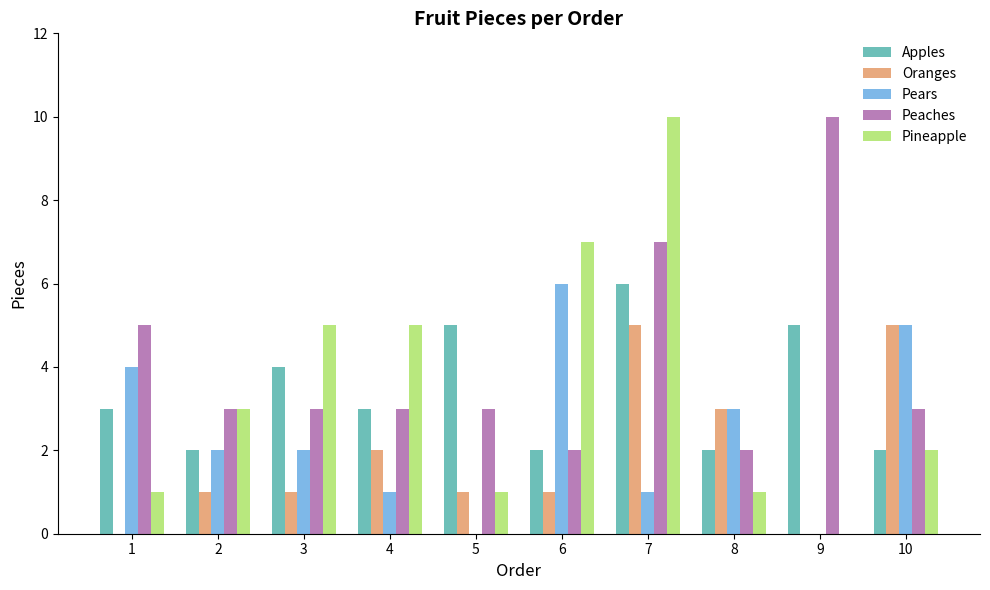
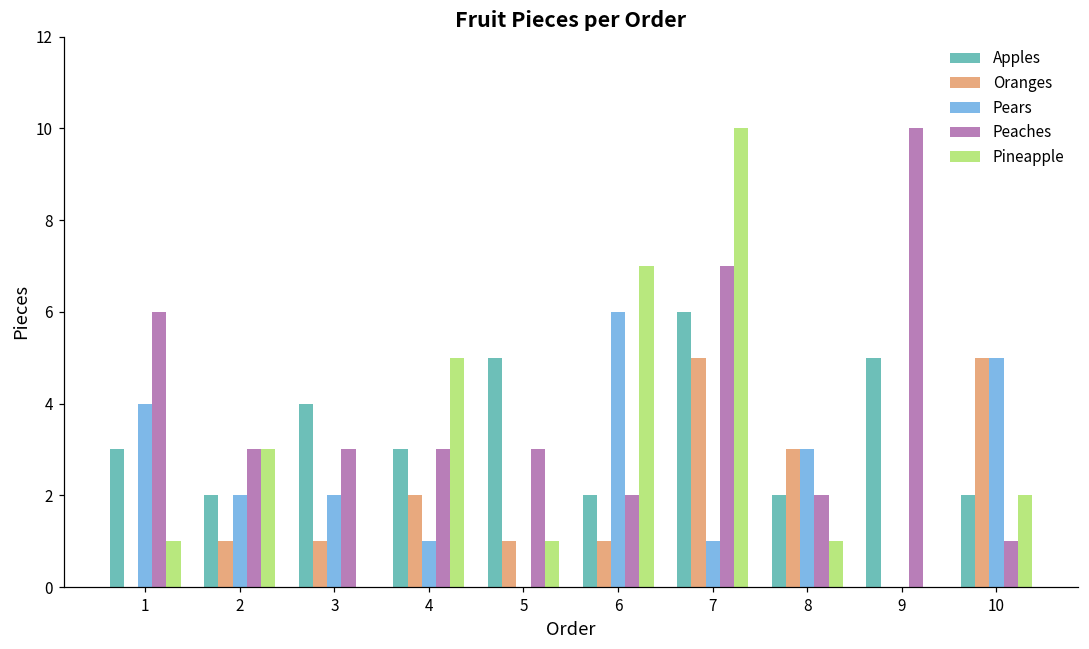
Peaches, 1: 5 -> 6
Pineapple, 3: 5 -> 0
Peaches, 10: 3 -> 1
